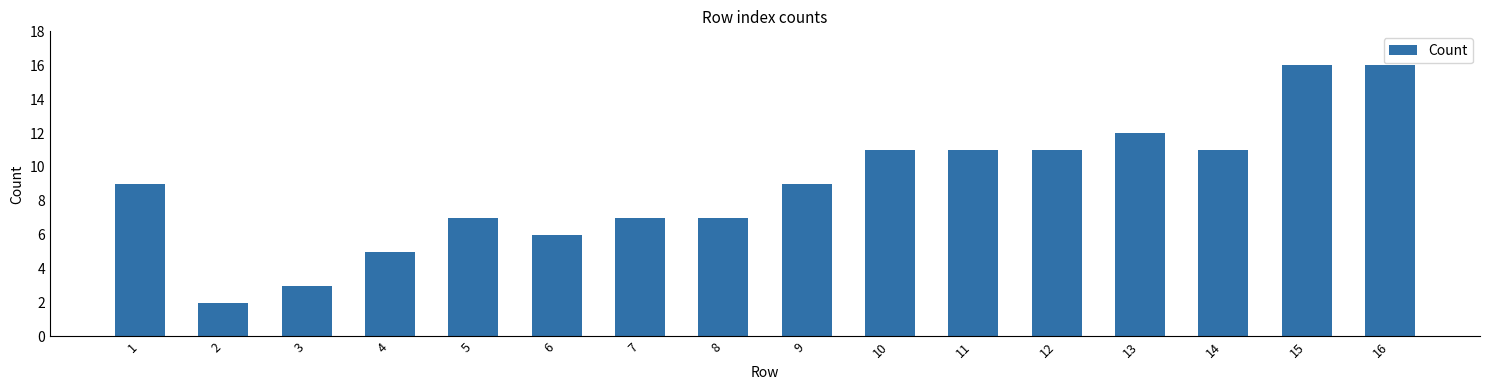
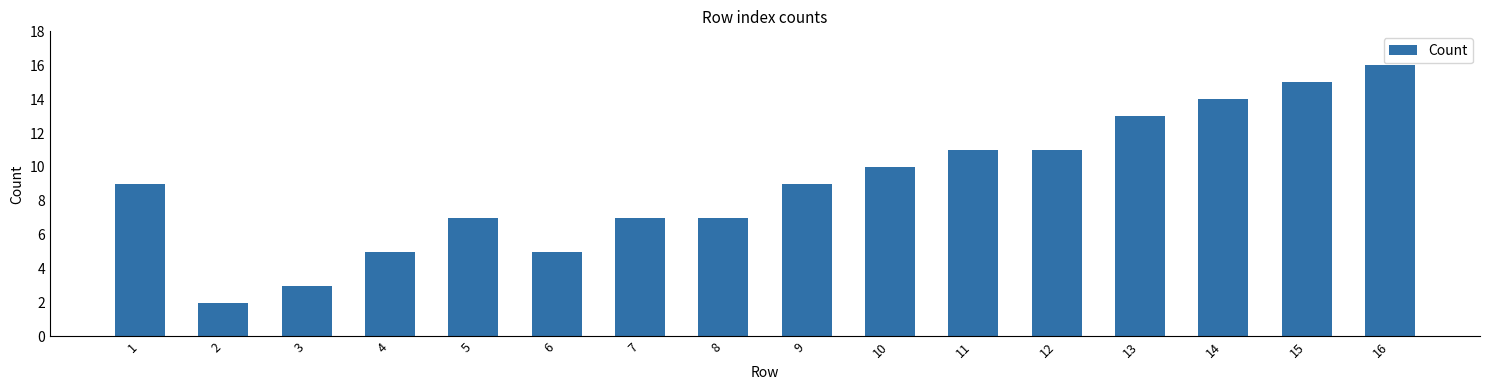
6: 6 -> 5
10: 11 -> 10
13: 12 -> 13
14: 11 -> 14
15: 16 -> 15
